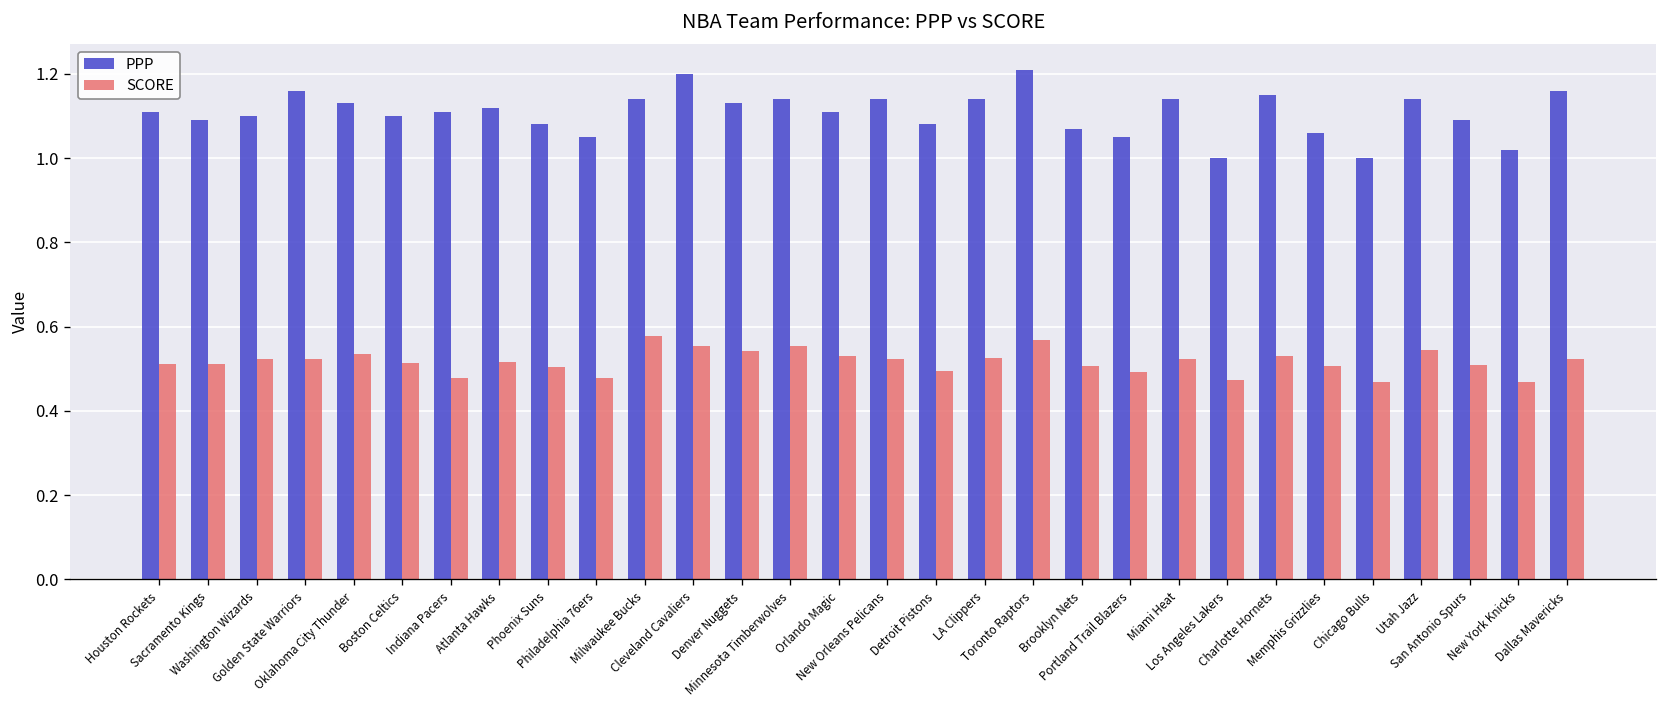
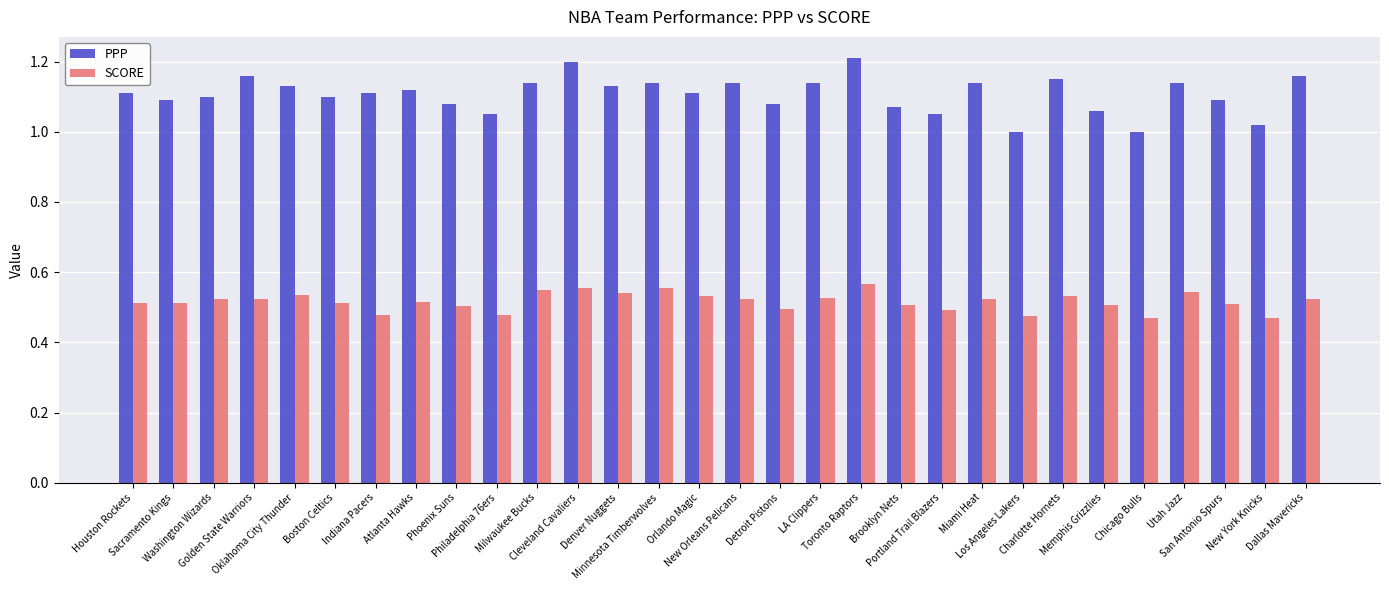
SCORE, Milwaukee Bucks: 0.58 -> 0.55
